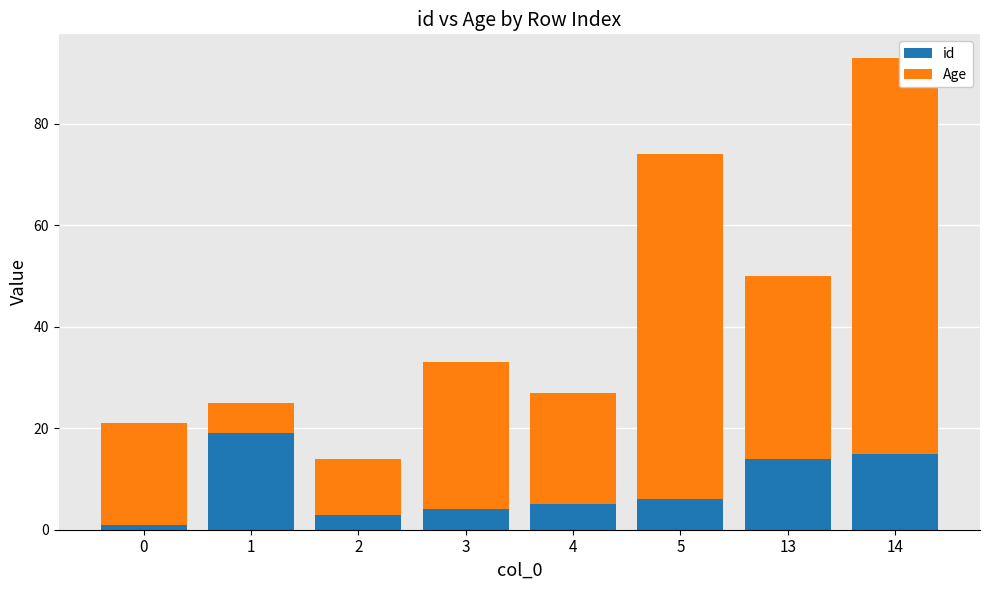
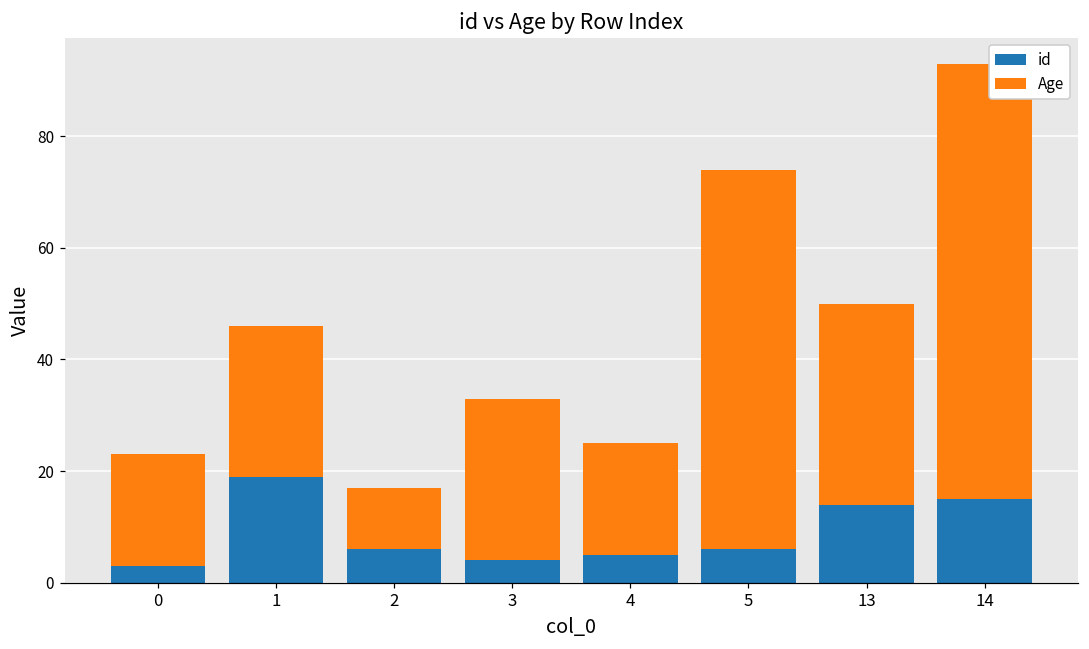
id, 0: 1 -> 3
Age, 1: 6 -> 27
id, 2: 3 -> 6
Age, 4: 22 -> 20
